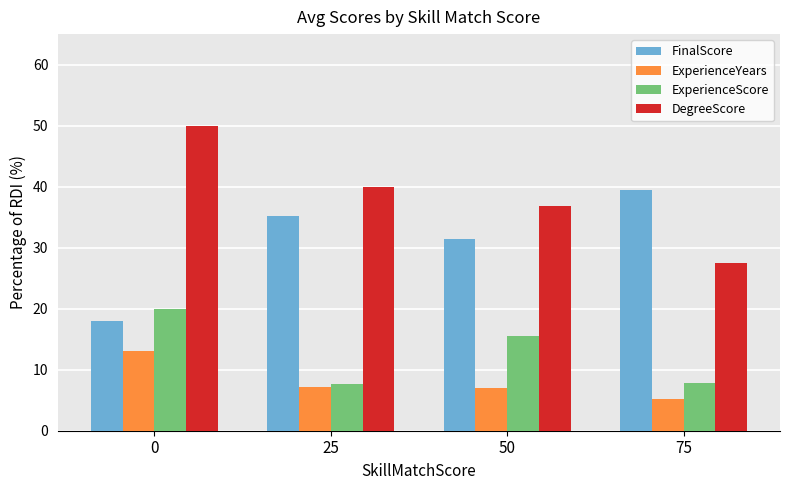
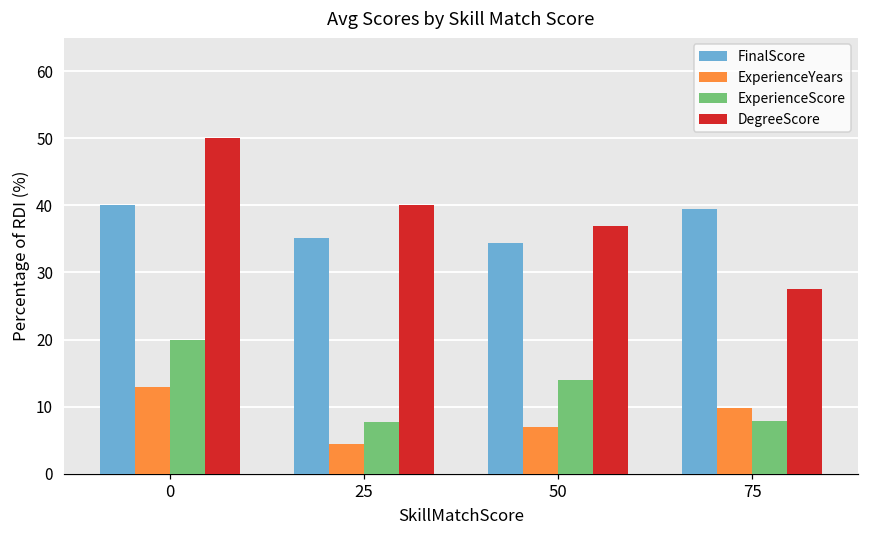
FinalScore, 0: 18 -> 40
ExperienceYears, 25: 7 -> 4
FinalScore, 50: 31 -> 34
ExperienceScore, 50: 16 -> 14
ExperienceYears, 75: 5 -> 10
